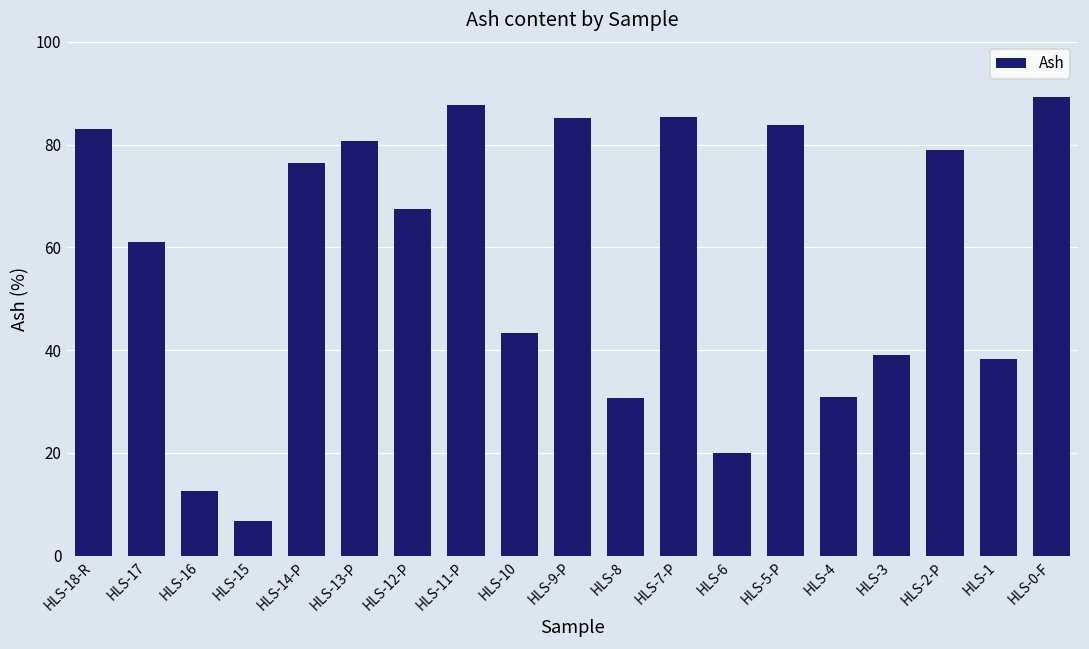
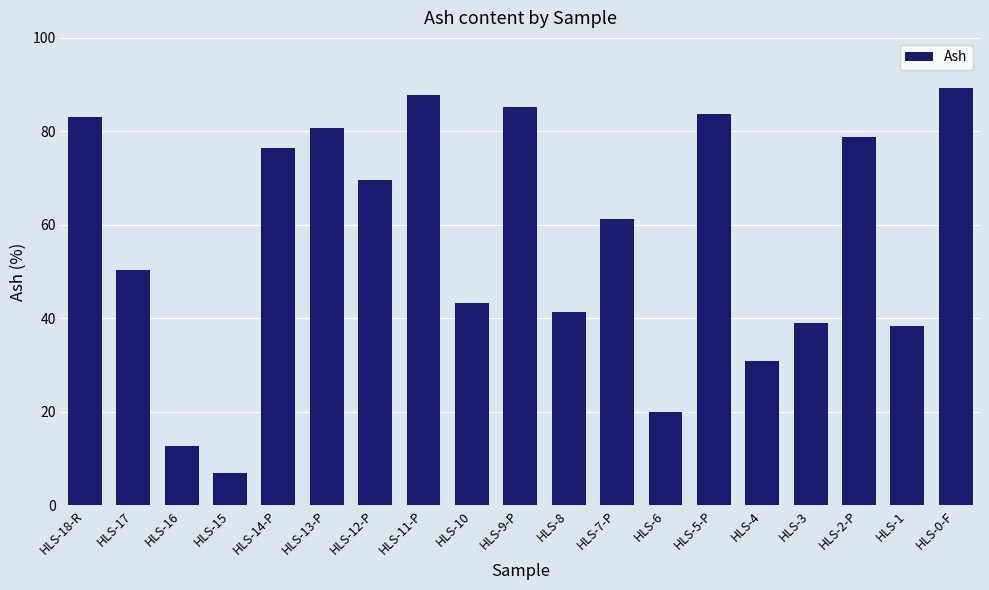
HLS-17: 61 -> 50
HLS-12-P: 67 -> 70
HLS-8: 31 -> 41
HLS-7-P: 85 -> 61
